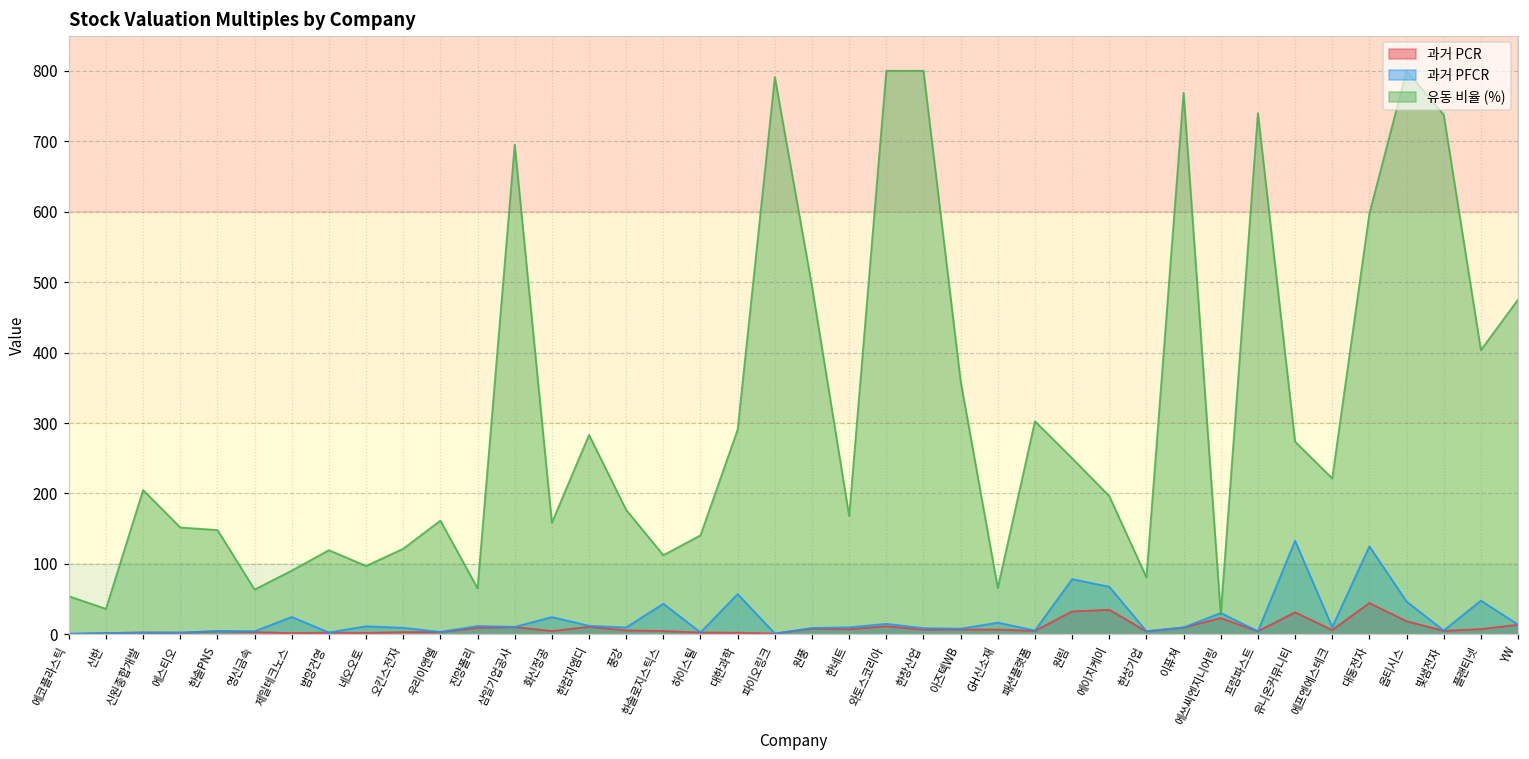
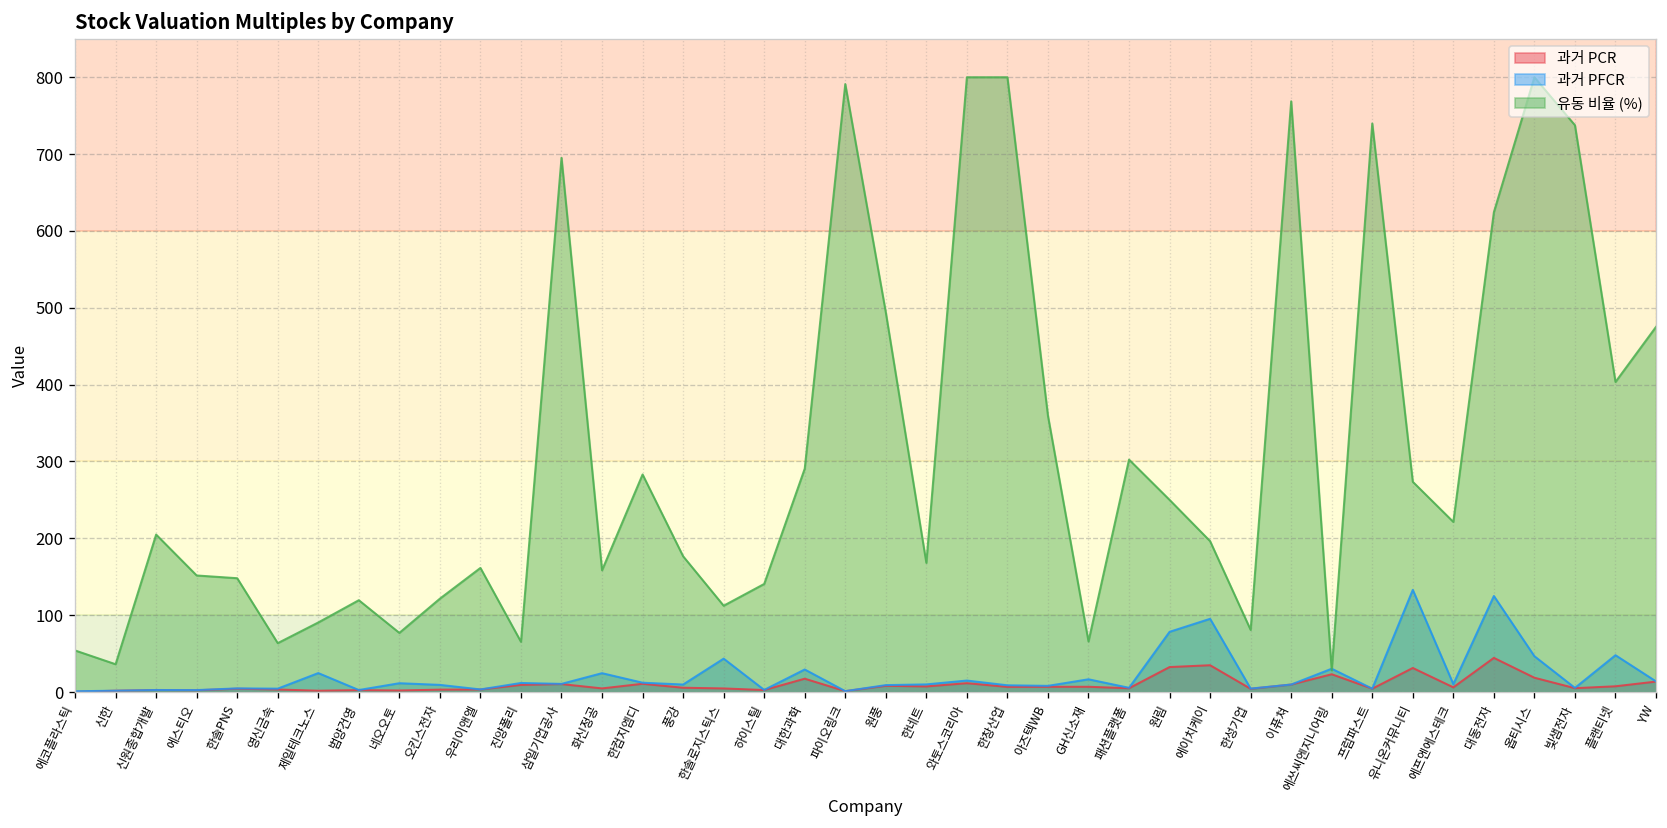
유동 비율 (%), 네오오토: 100 -> 80
과거 PCR, 대한과학: 0 -> 20
과거 PFCR, 대한과학: 60 -> 30
과거 PFCR, 에이치케이: 70 -> 100
유동 비율 (%), 대동전자: 600 -> 620
